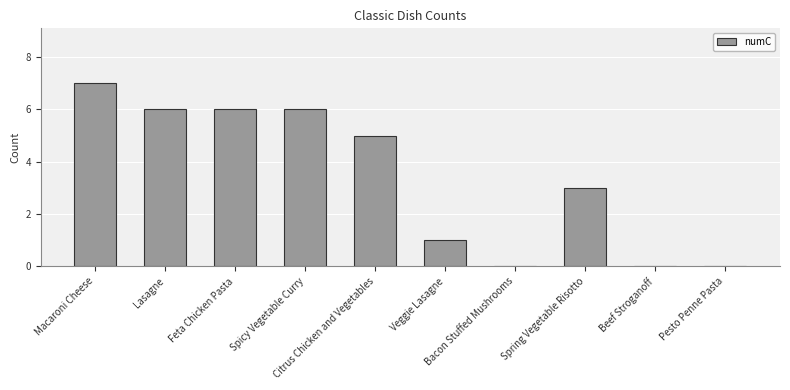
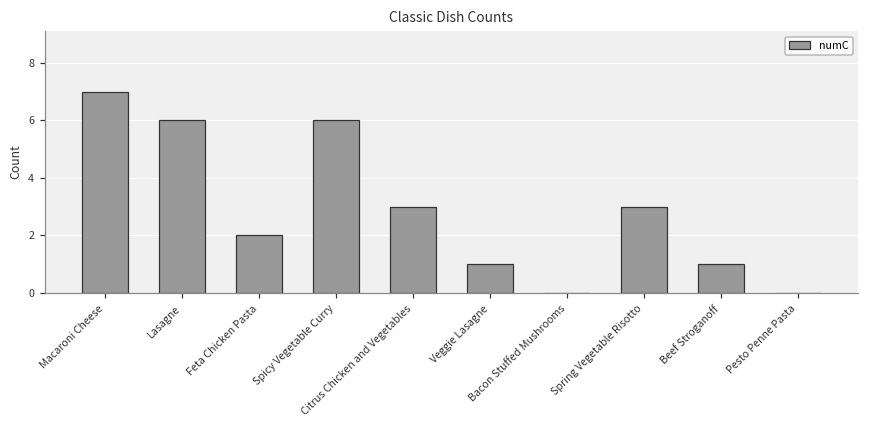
Feta Chicken Pasta: 6 -> 2
Citrus Chicken and Vegetables: 5 -> 3
Beef Stroganoff: 0 -> 1
